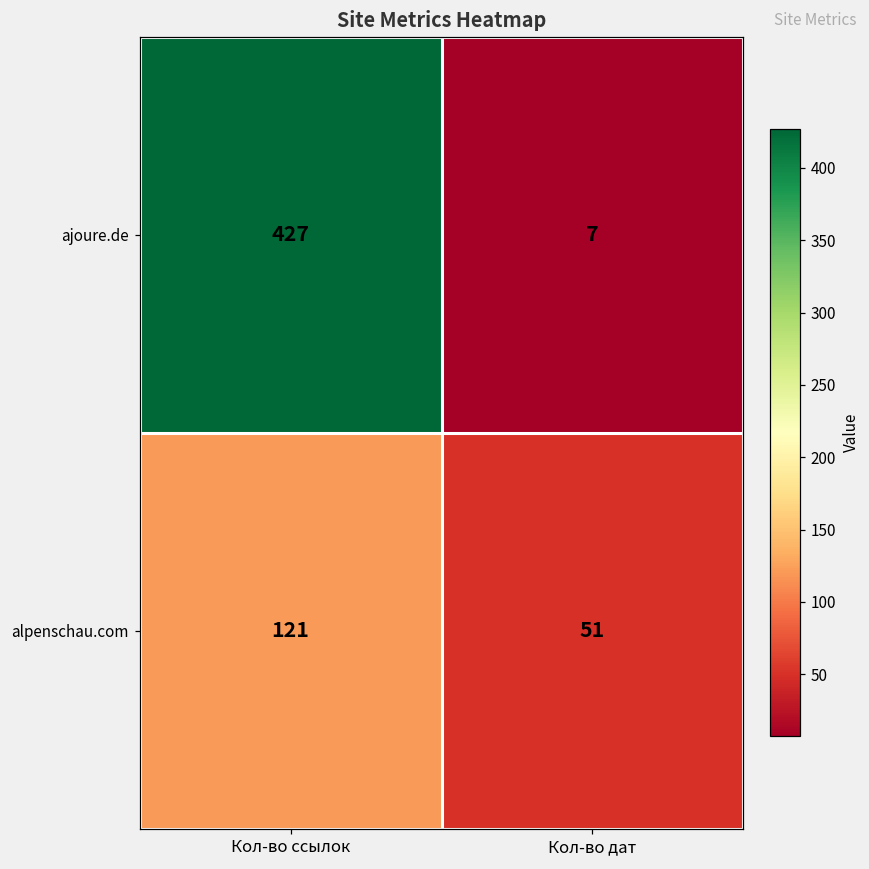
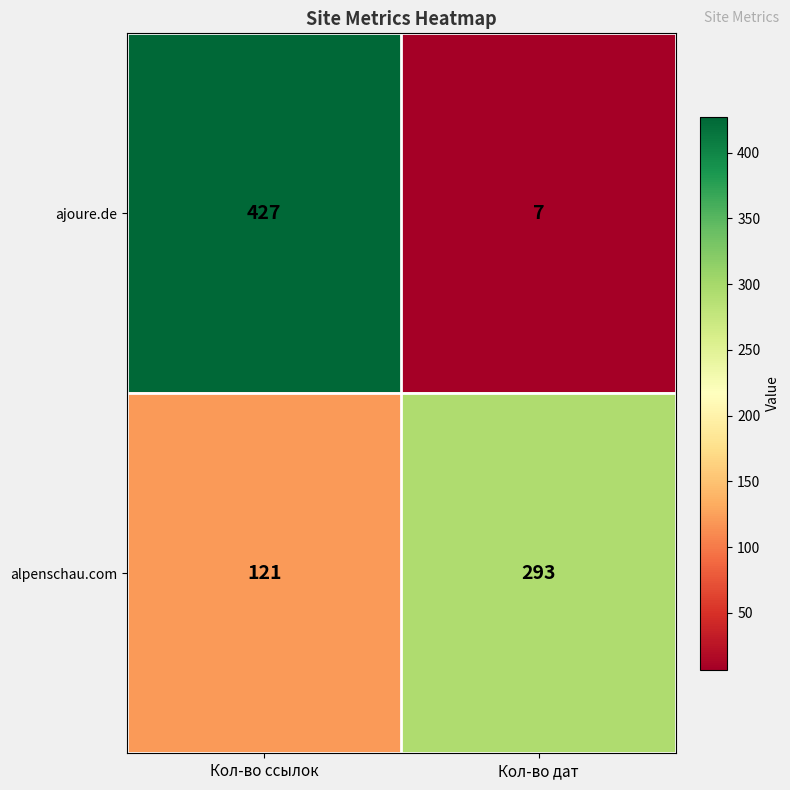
alpenschau.com, Кол-во дат: 51 -> 293
